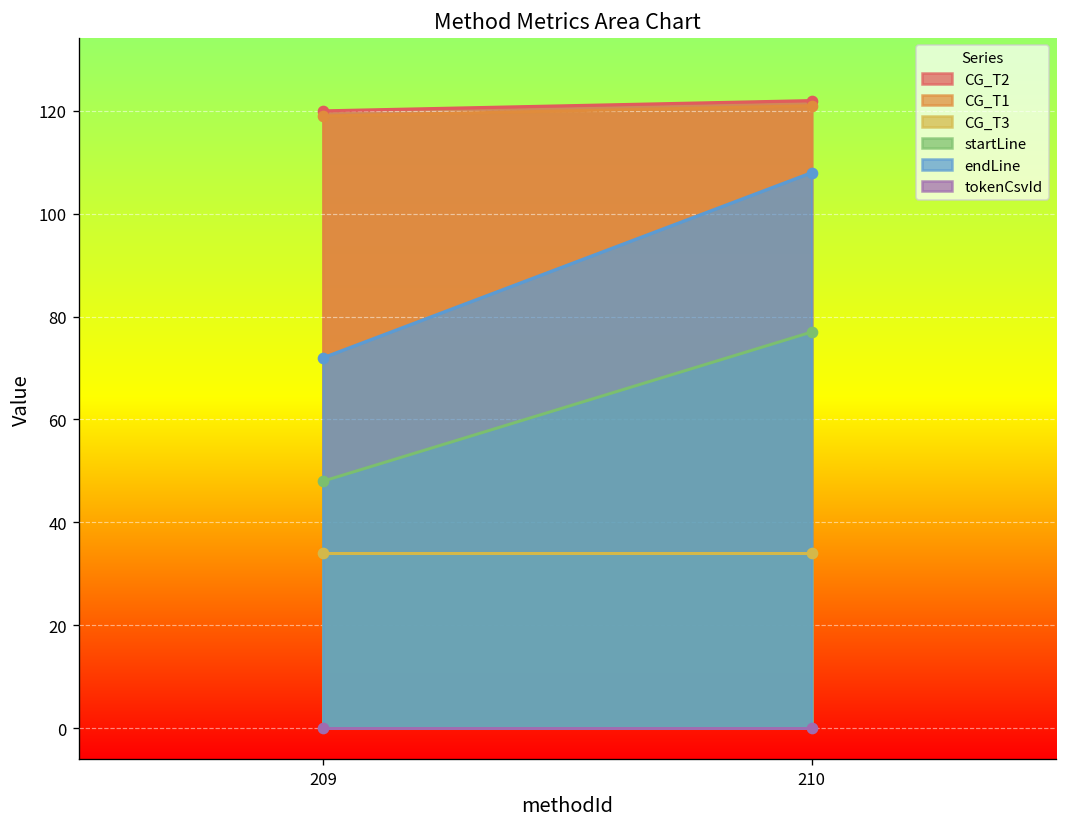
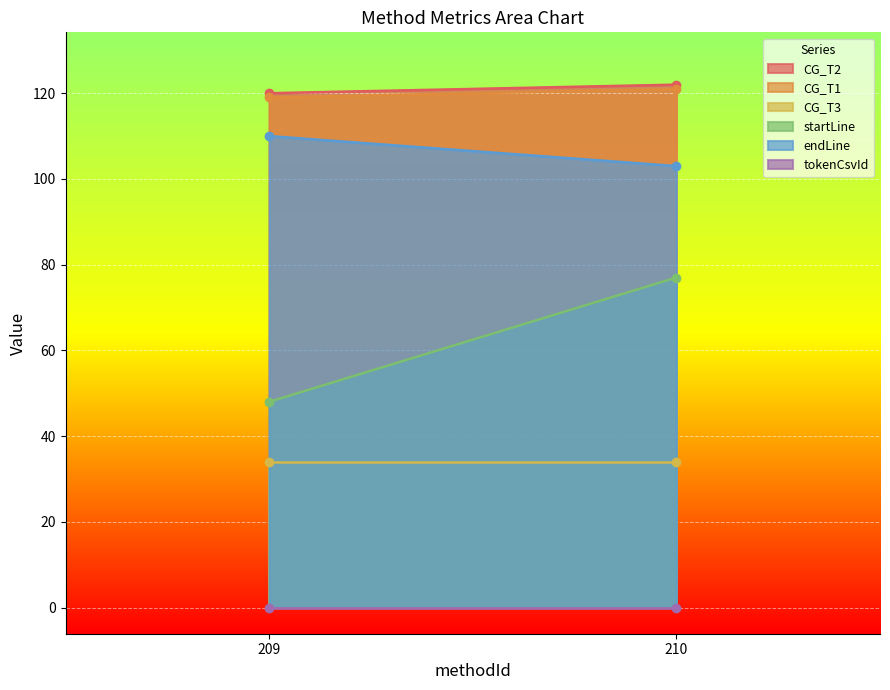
endLine, 209: 72 -> 110
endLine, 210: 108 -> 103
